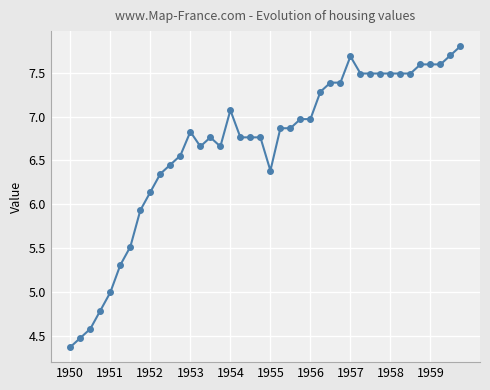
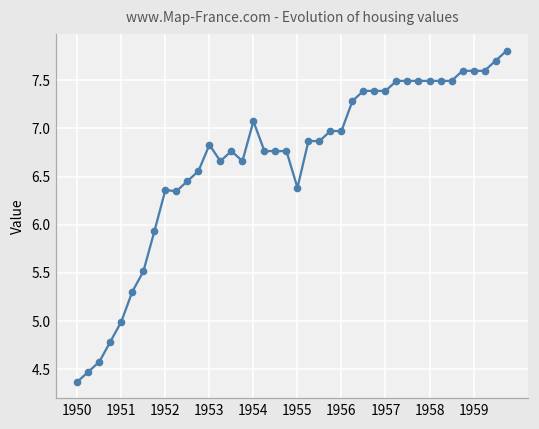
1952: 6.1 -> 6.4
1957: 7.7 -> 7.4
